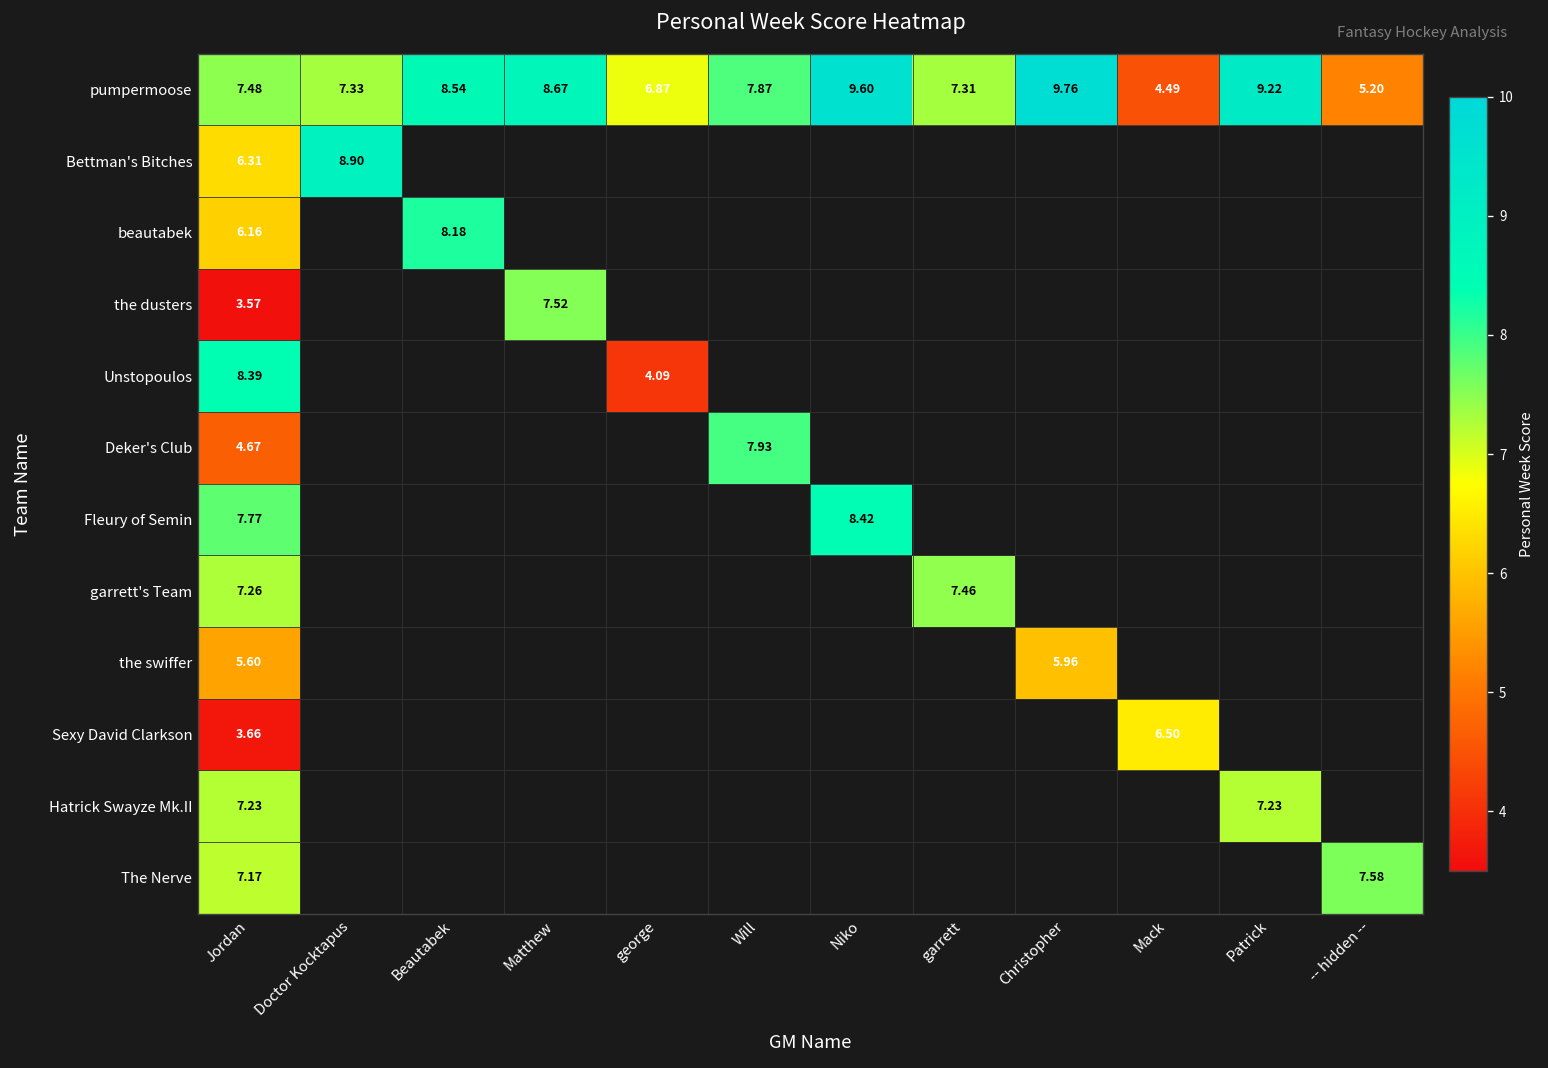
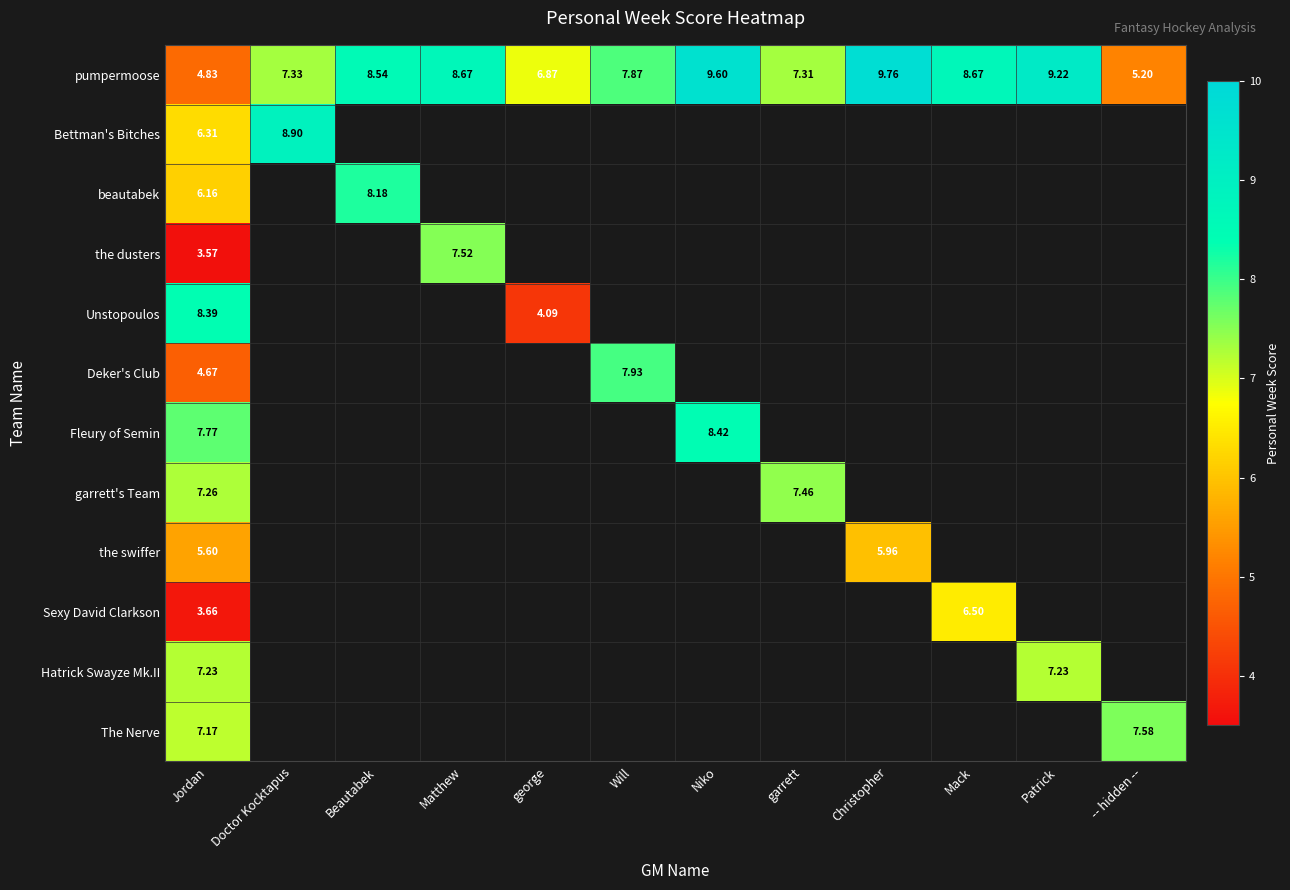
pumpermoose, Jordan: 7.48 -> 4.83
pumpermoose, Mack: 4.49 -> 8.67
